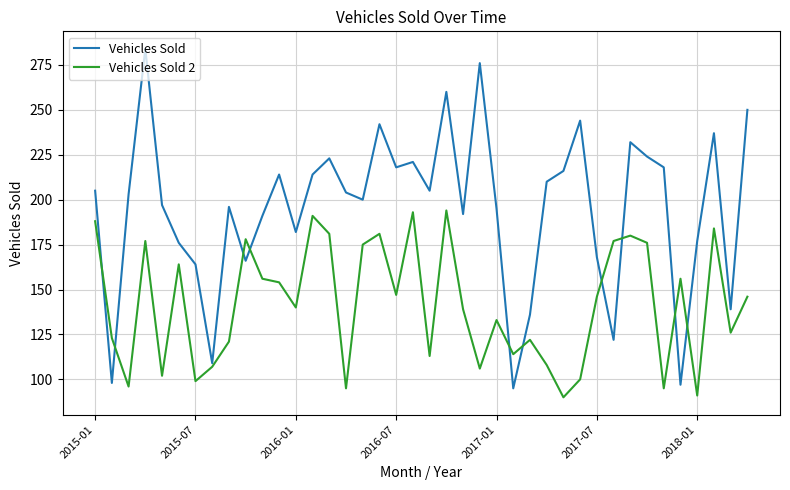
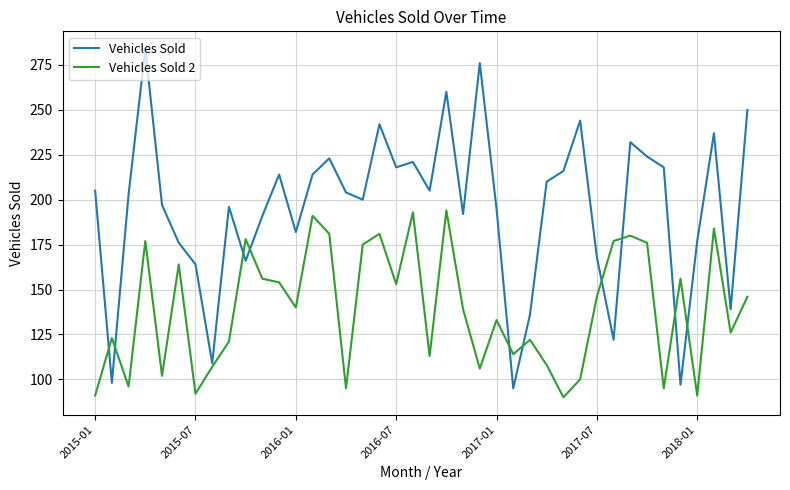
Vehicles Sold 2, 2015-01: 188 -> 91
Vehicles Sold 2, 2015-07: 99 -> 92
Vehicles Sold 2, 2016-07: 147 -> 153
